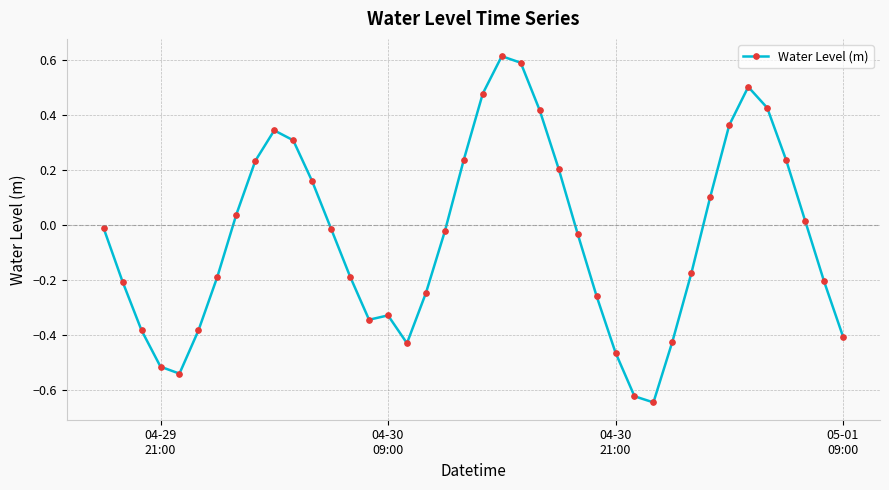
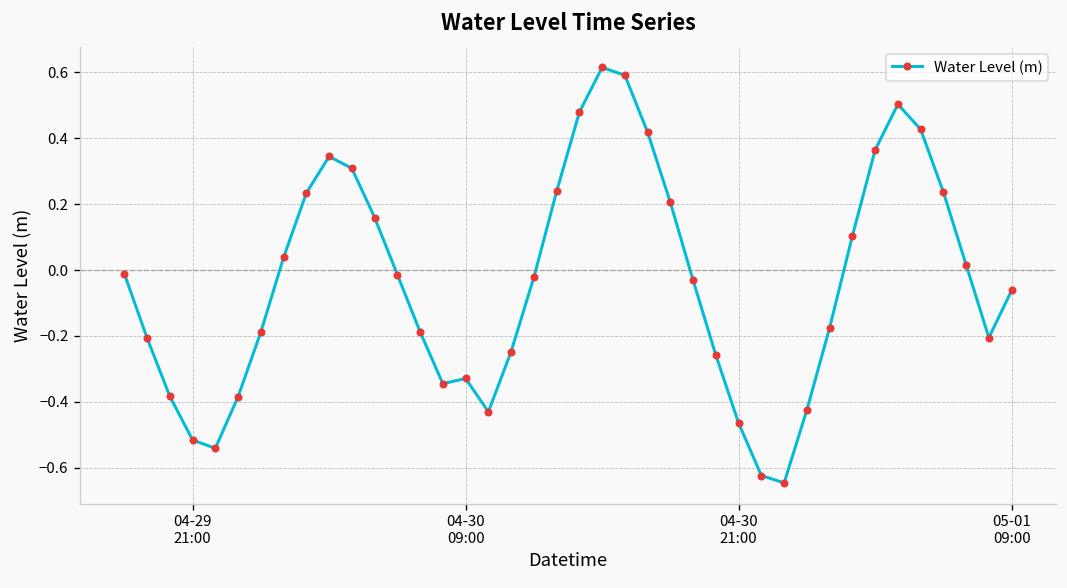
05-01 09:00: -0.41 -> -0.06
